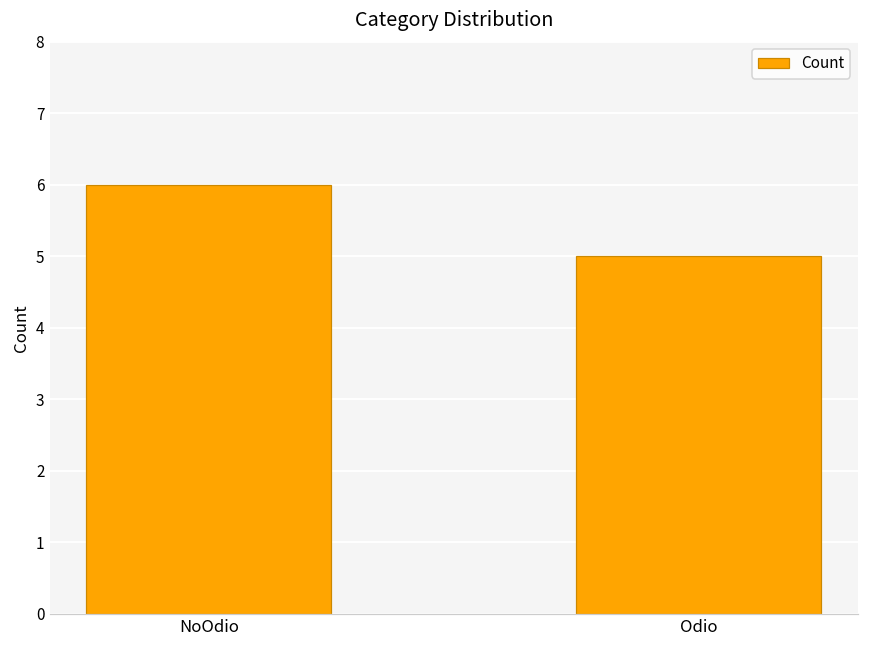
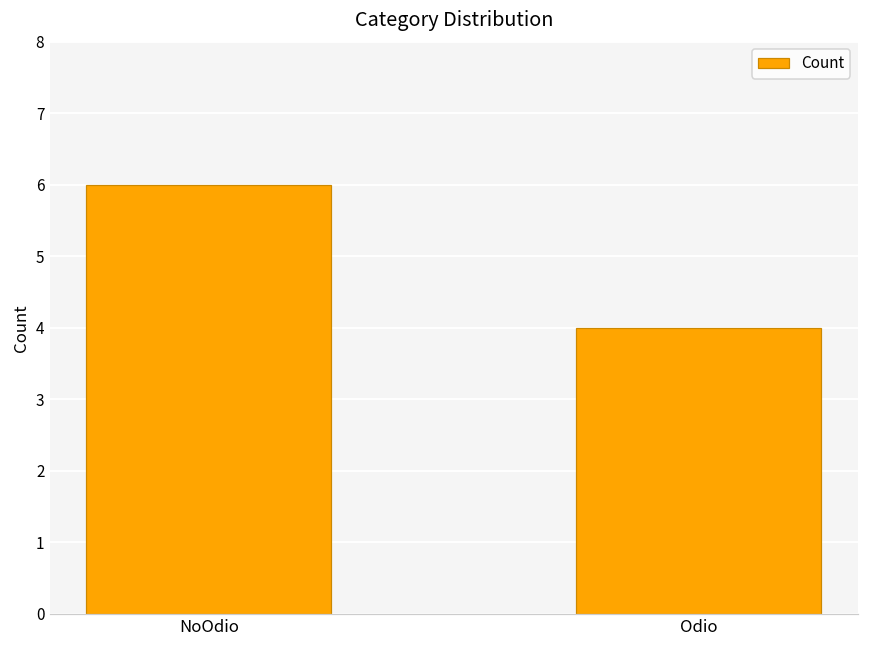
Odio: 5 -> 4
